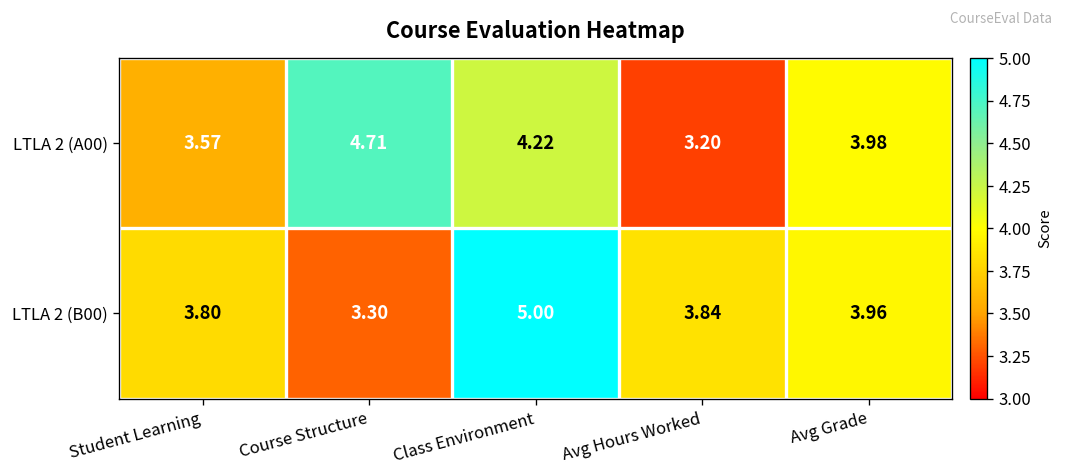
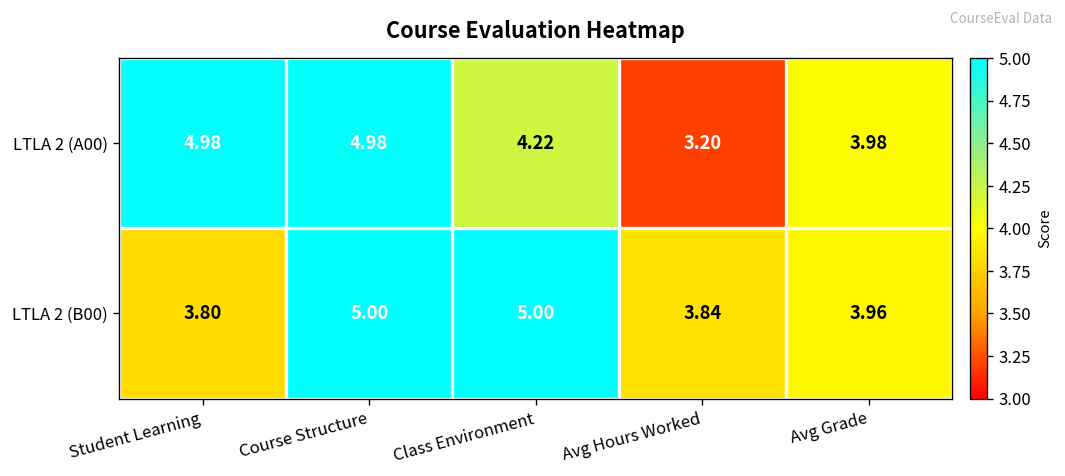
LTLA 2 (A00), Student Learning: 3.57 -> 4.98
LTLA 2 (A00), Course Structure: 4.71 -> 4.98
LTLA 2 (B00), Course Structure: 3.30 -> 5.00
